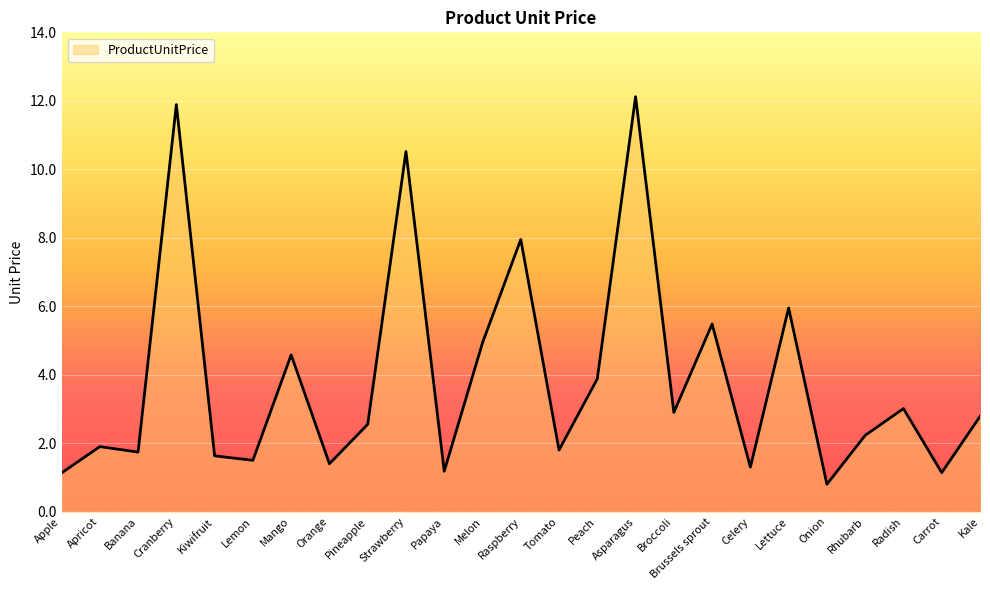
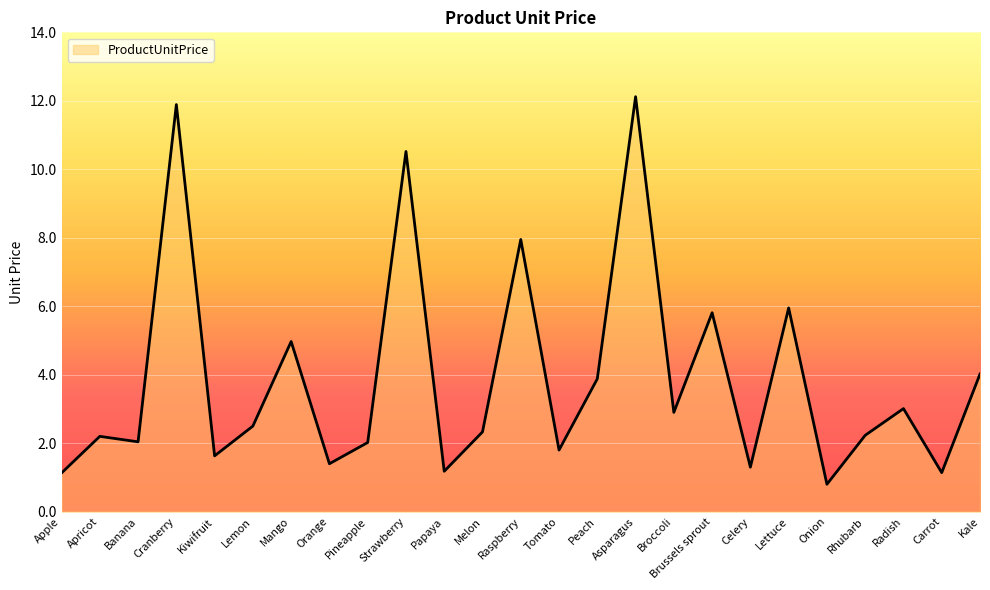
Apricot: 1.9 -> 2.2
Banana: 1.7 -> 2.0
Lemon: 1.5 -> 2.5
Mango: 4.6 -> 5.0
Pineapple: 2.6 -> 2.0
Melon: 4.9 -> 2.3
Brussels sprout: 5.5 -> 5.8
Kale: 2.8 -> 4.0
